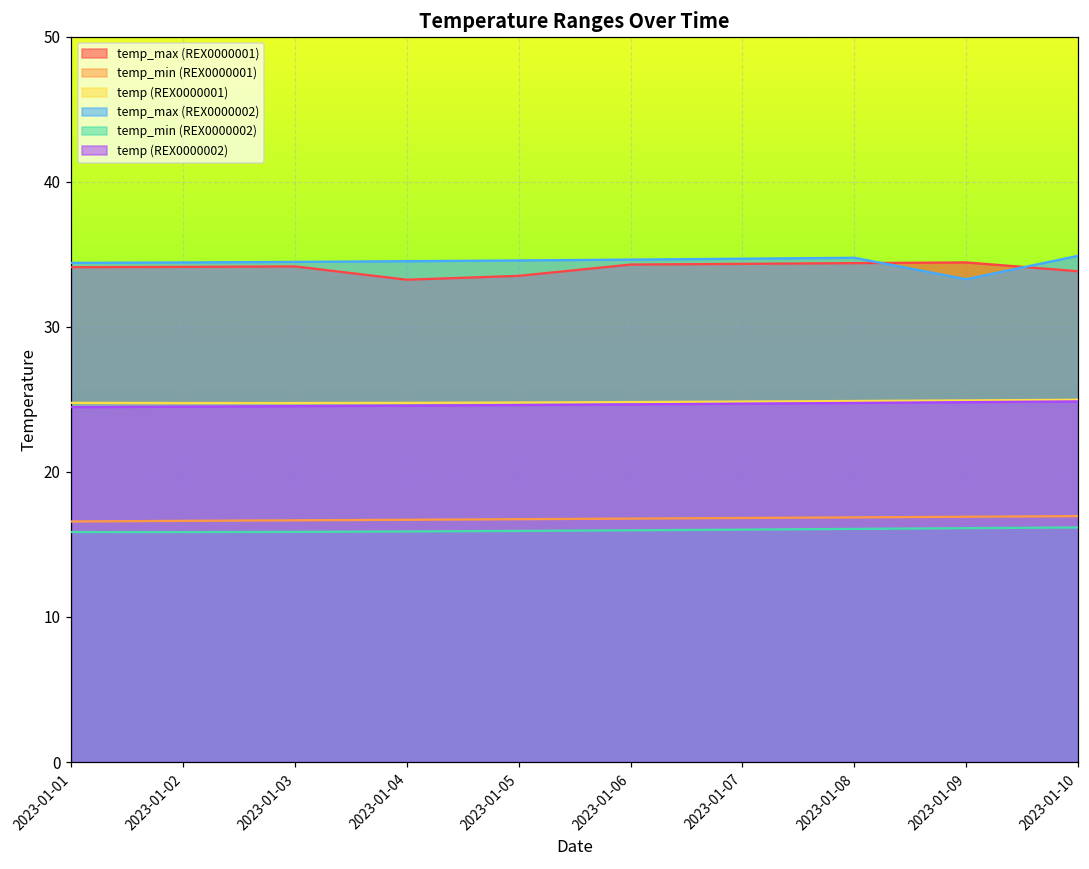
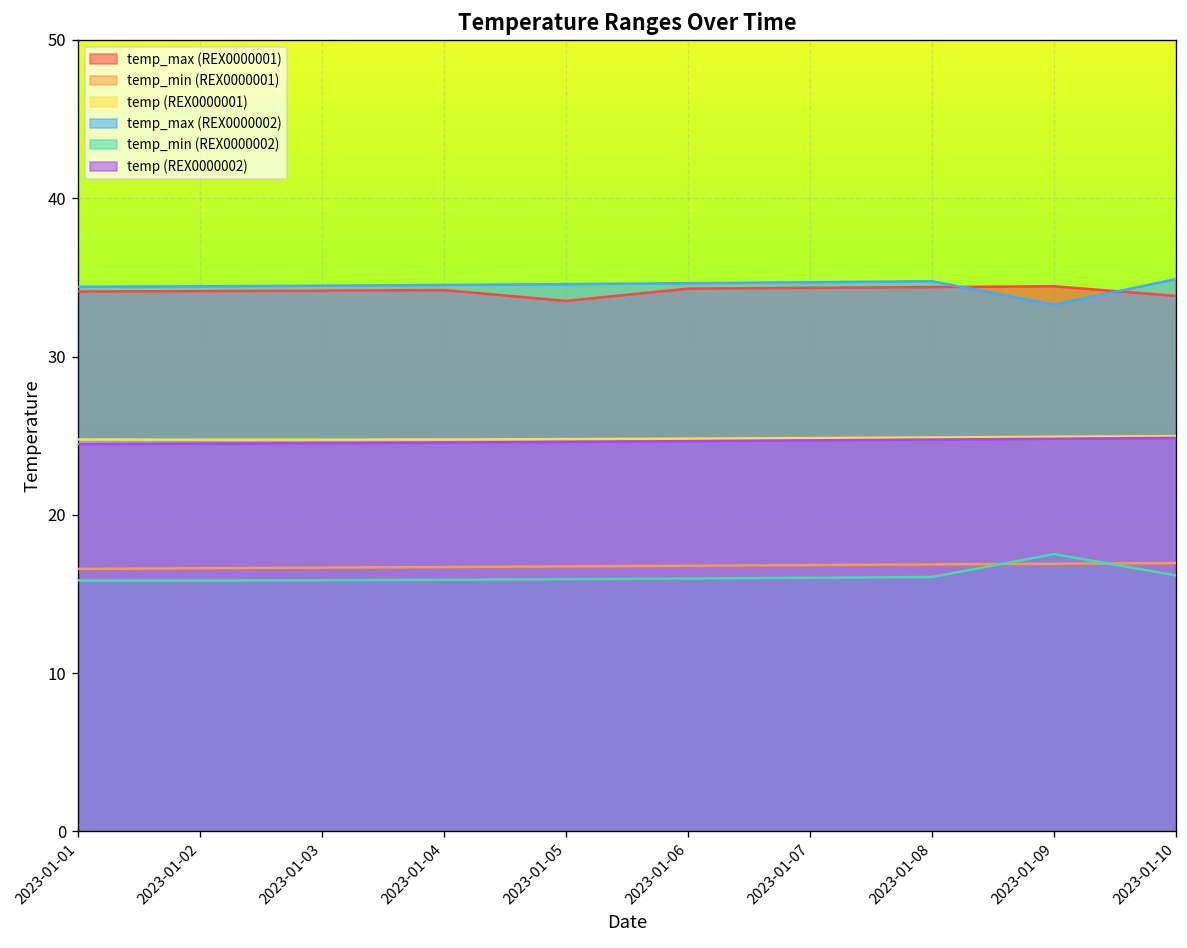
temp_max (REX0000001), 2023-01-04: 33.2 -> 34.2
temp_min (REX0000002), 2023-01-09: 16.1 -> 17.5
